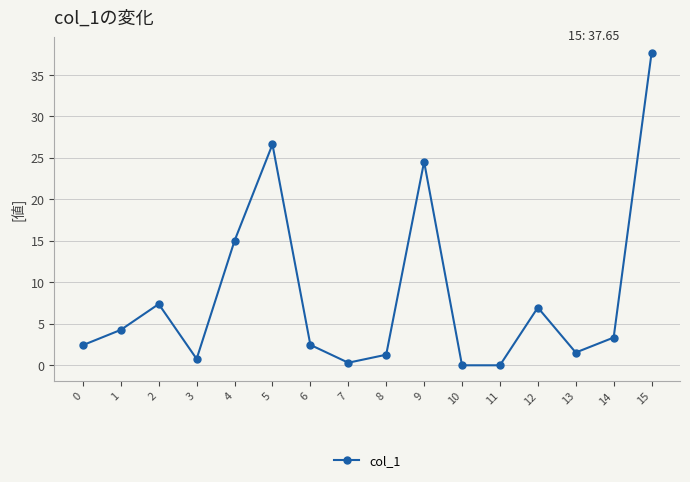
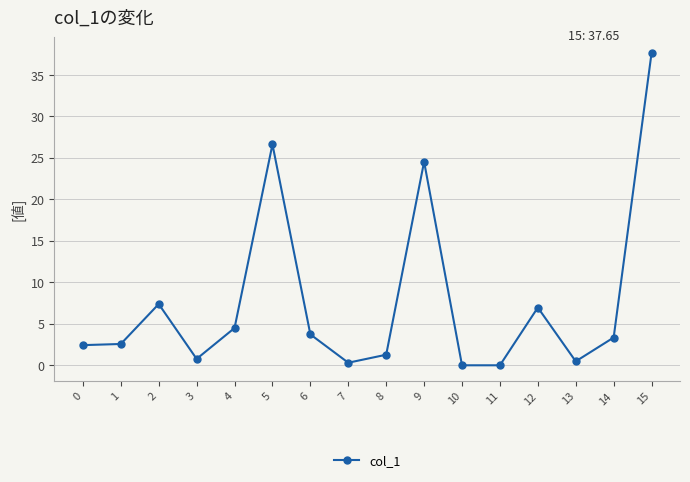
1: 4 -> 3
4: 15 -> 4
6: 2 -> 4
13: 2 -> 0
